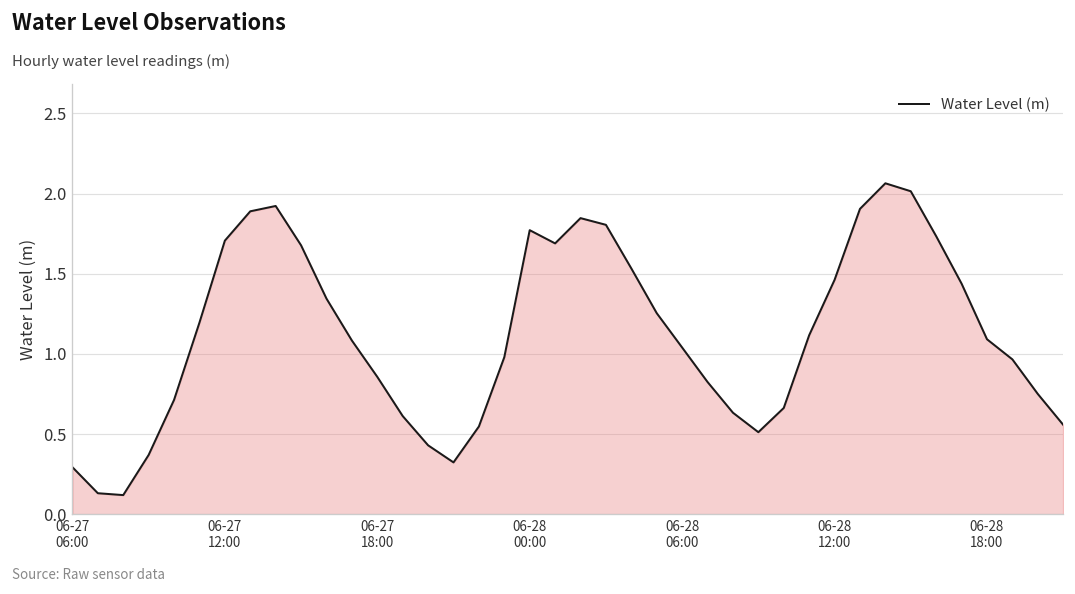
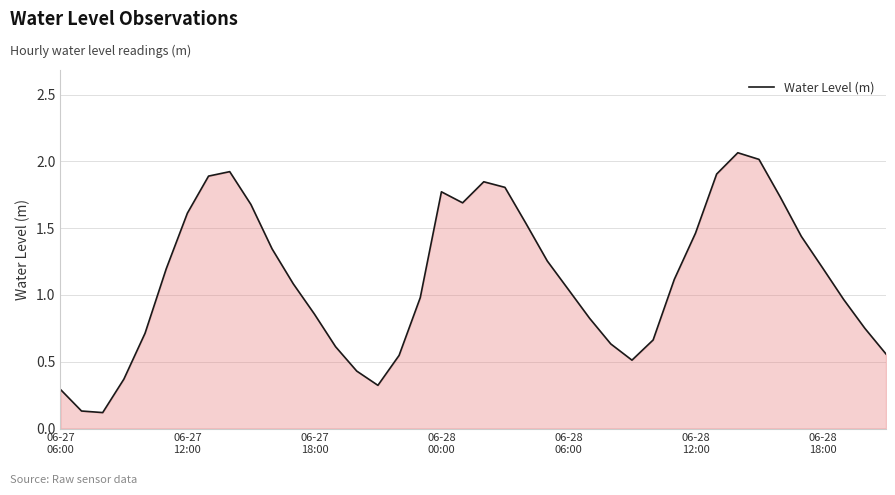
06-27 12:00: 1.71 -> 1.61
06-28 18:00: 1.09 -> 1.20
